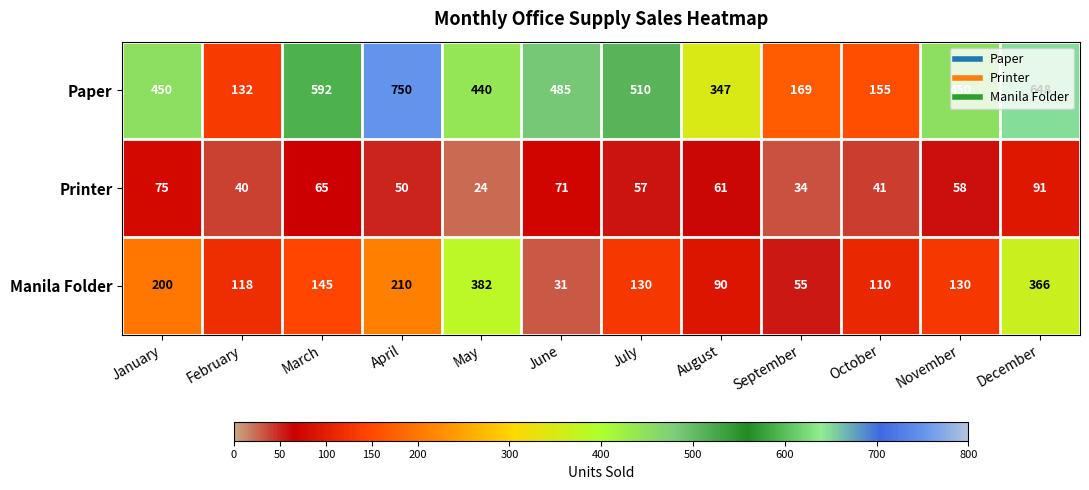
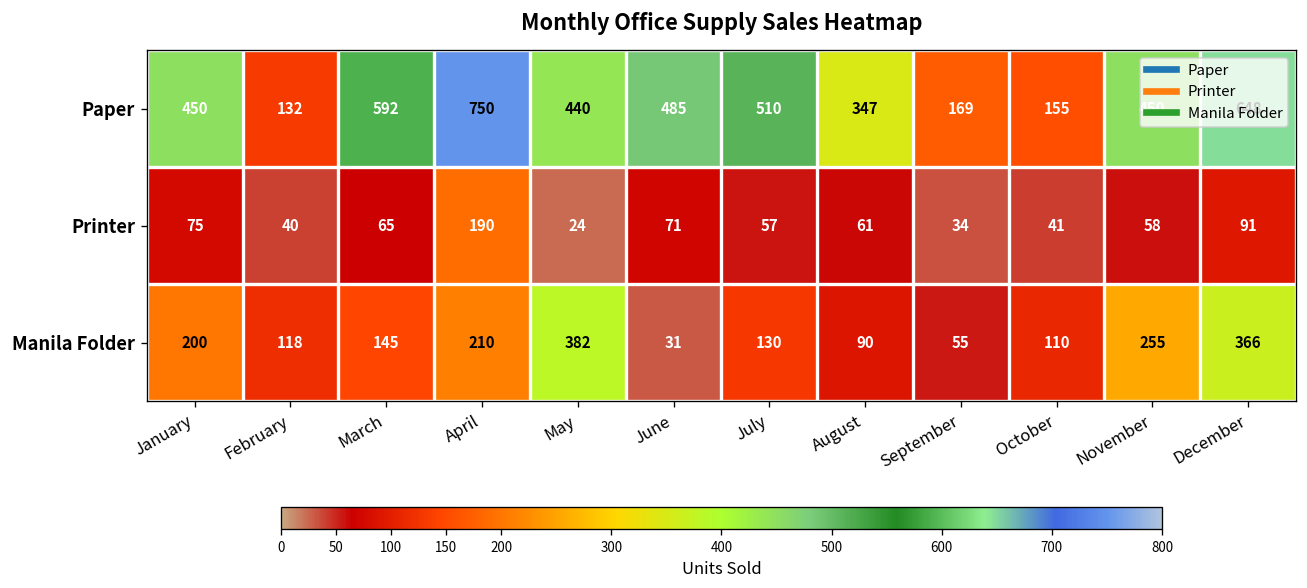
Printer, April: 50 -> 190
Manila Folder, November: 130 -> 255
